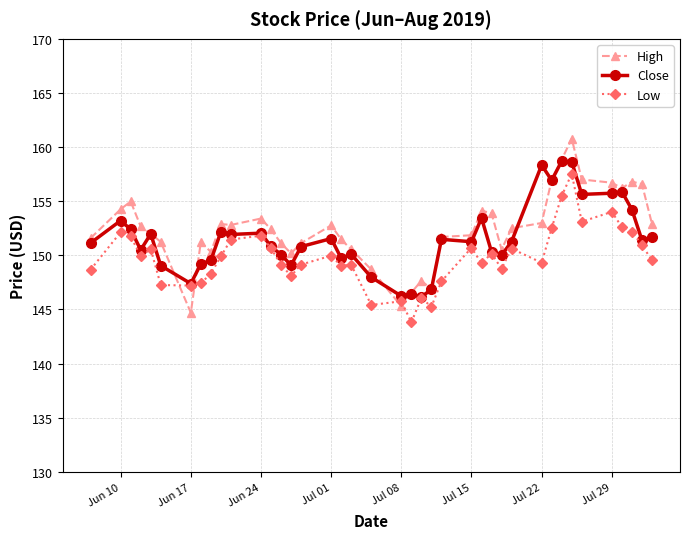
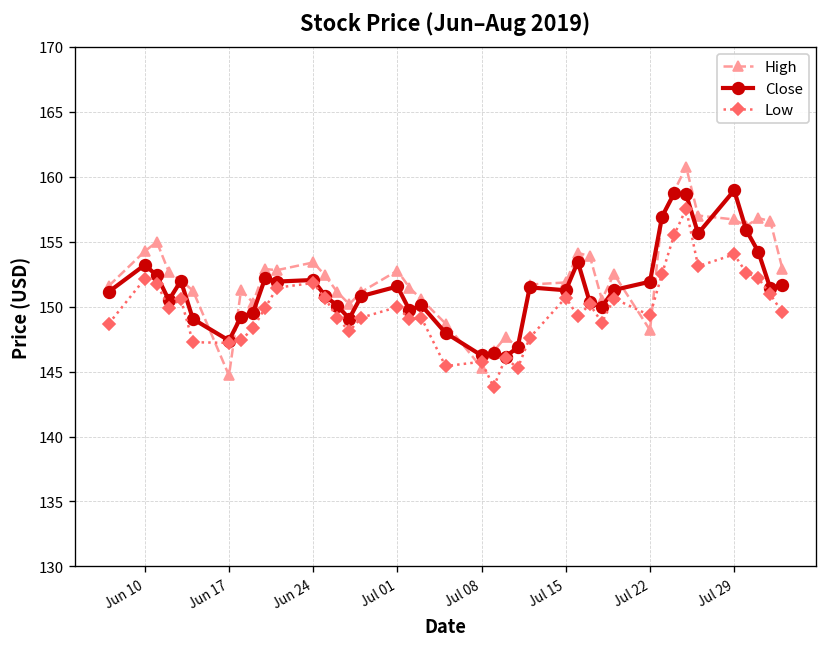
High, Jul 22: 153.0 -> 148.2
Close, Jul 22: 158.3 -> 151.9
Close, Jul 29: 155.7 -> 159.0
